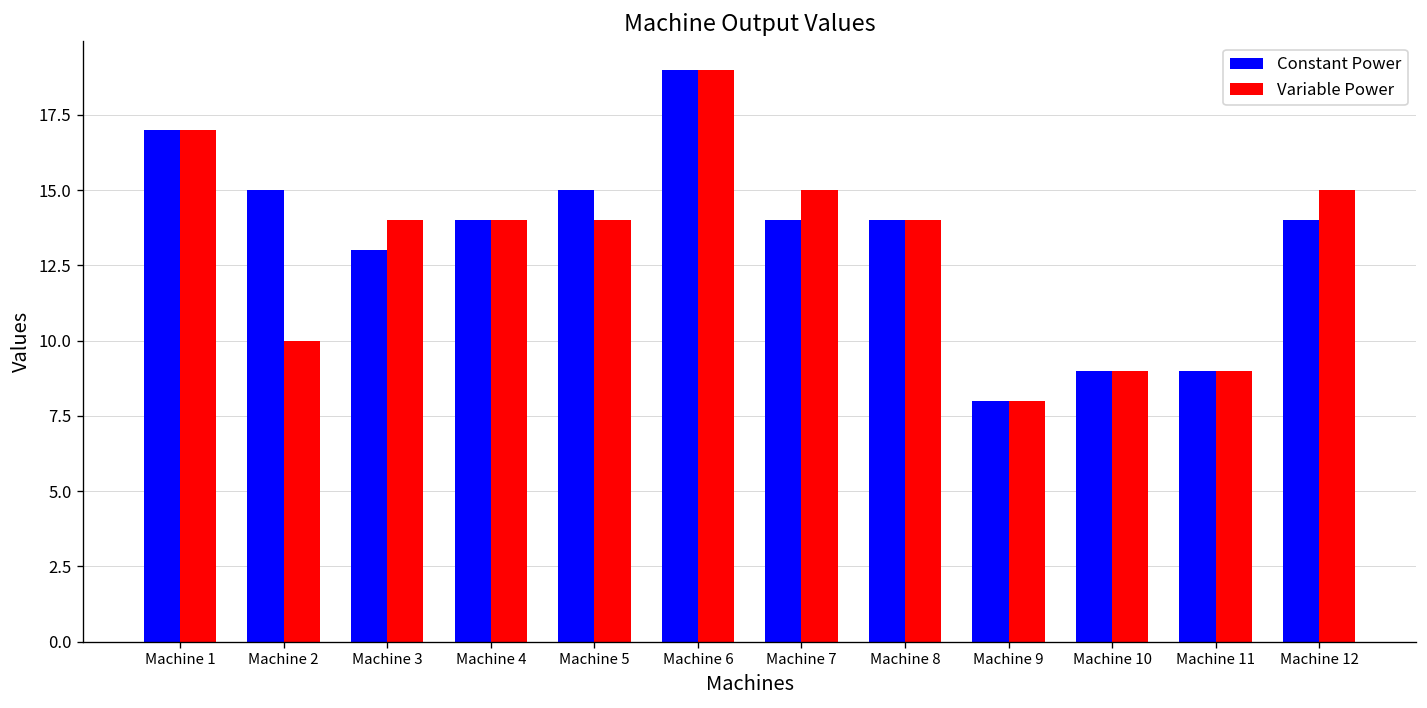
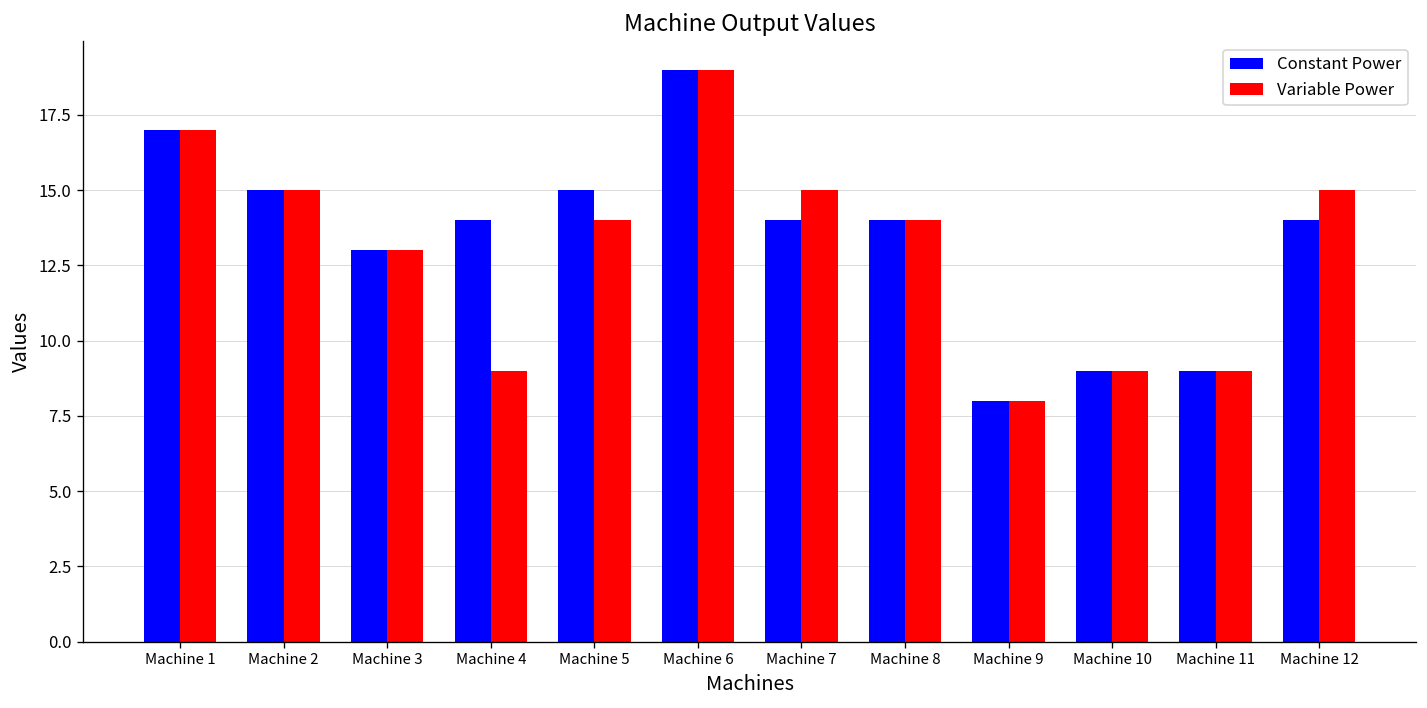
Variable Power, Machine 2: 10 -> 15
Variable Power, Machine 3: 14 -> 13
Variable Power, Machine 4: 14 -> 9
